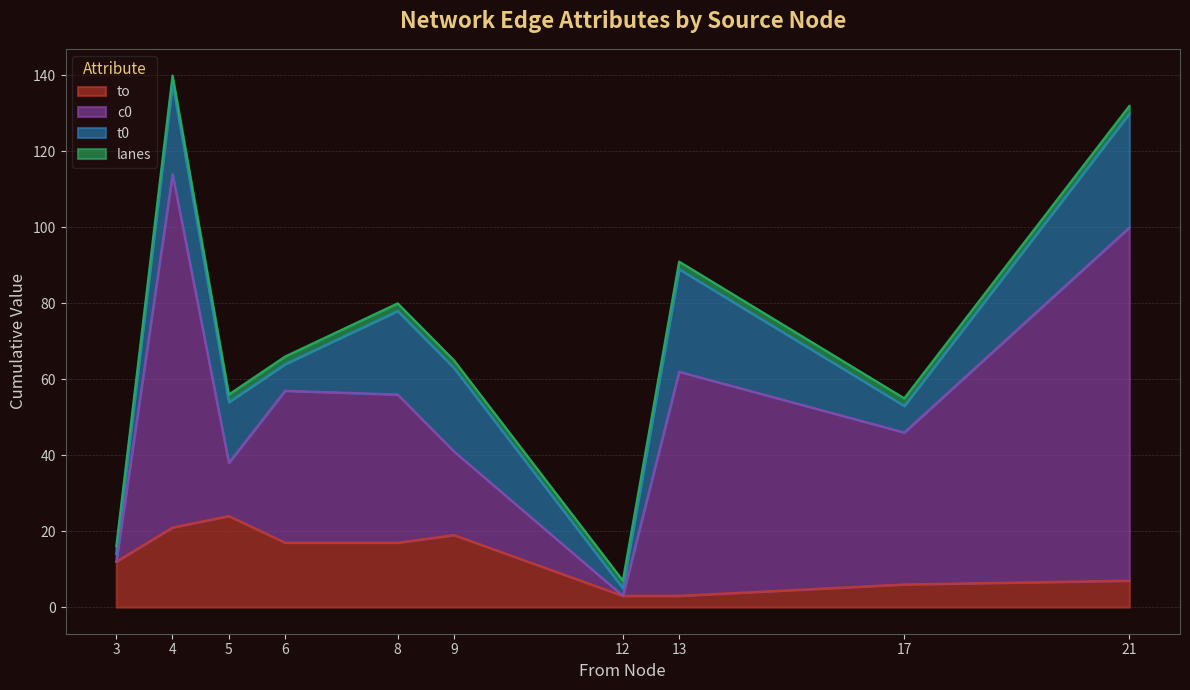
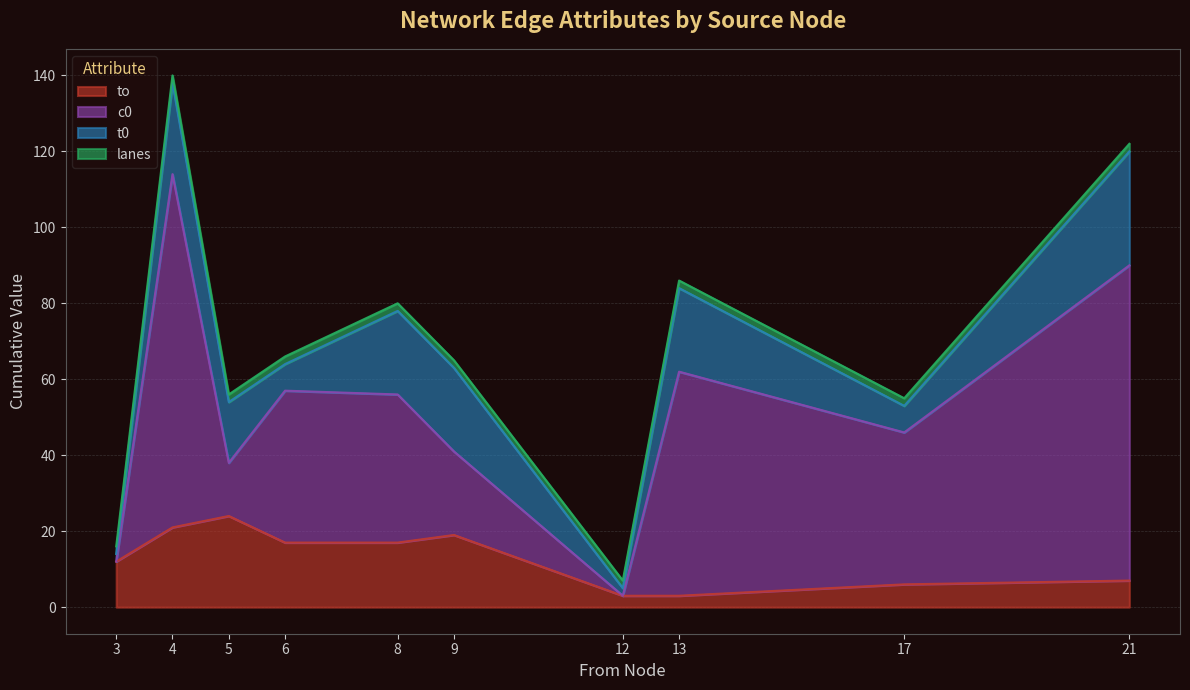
t0, 13: 27 -> 22
c0, 21: 93 -> 83
